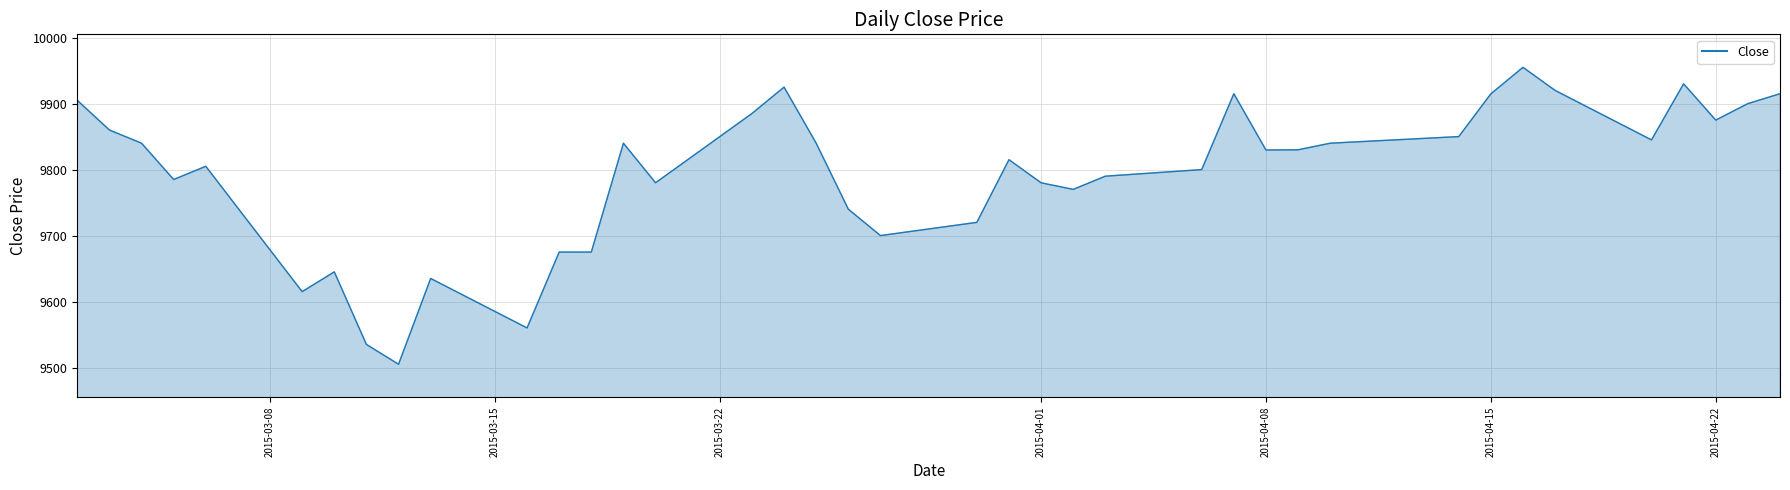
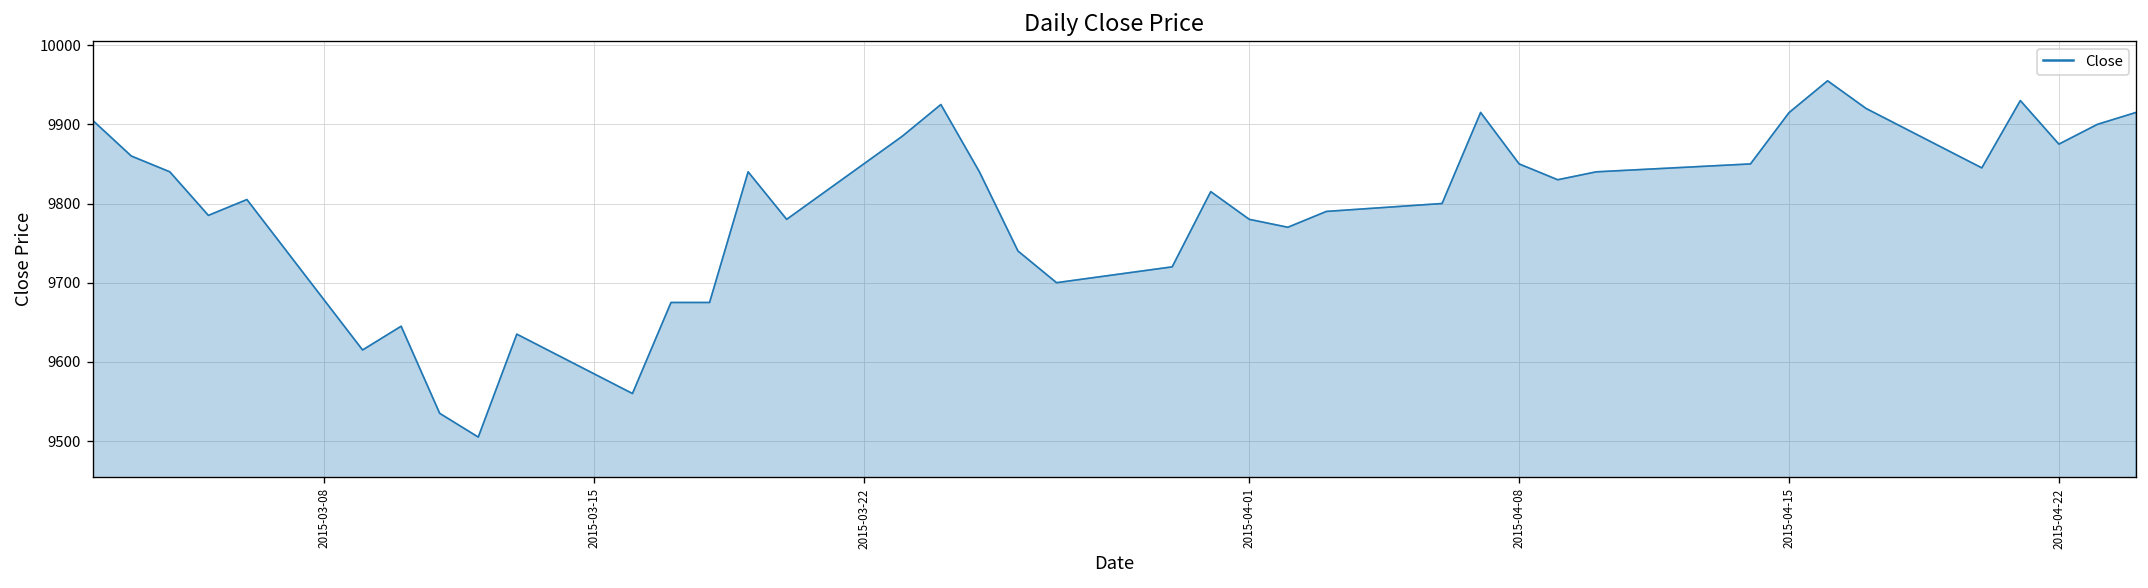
2015-04-08: 9830 -> 9850
